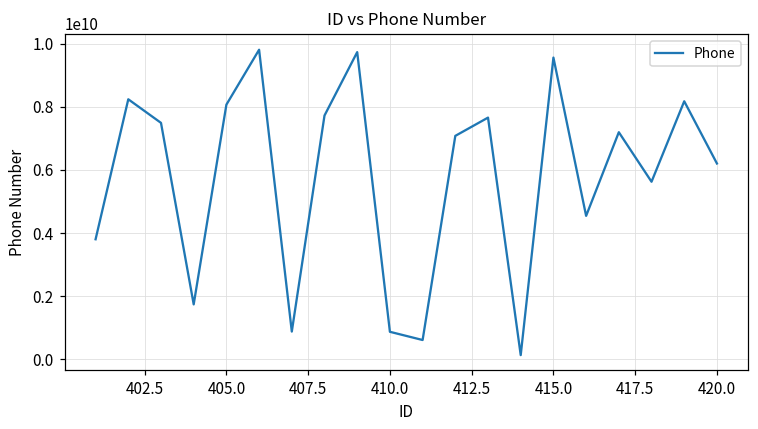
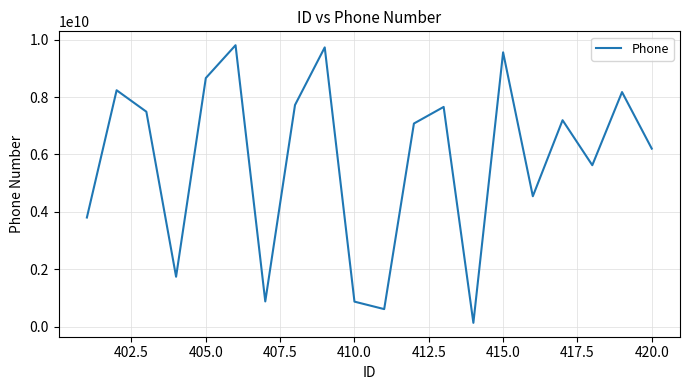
405.0: 8100000000 -> 8700000000
